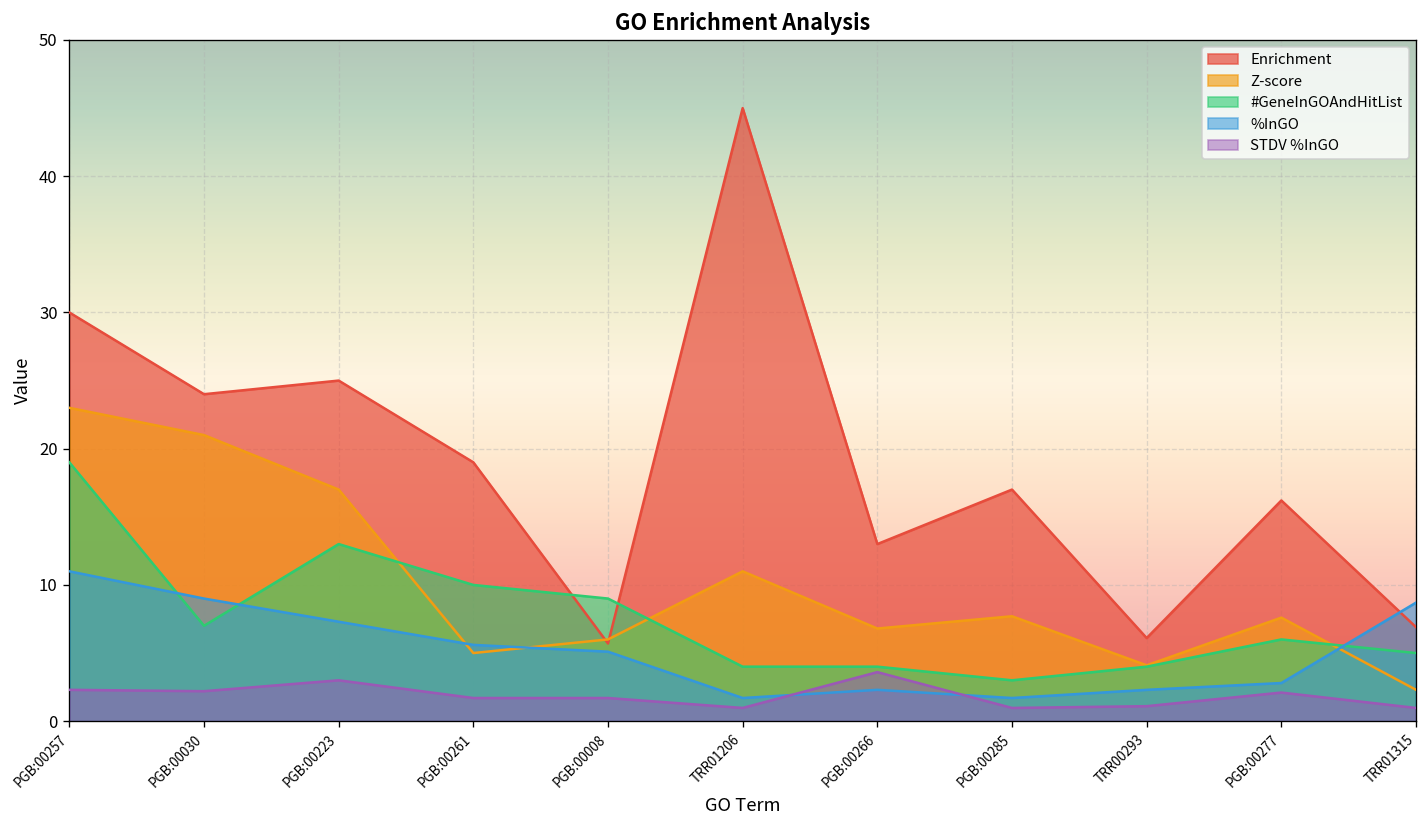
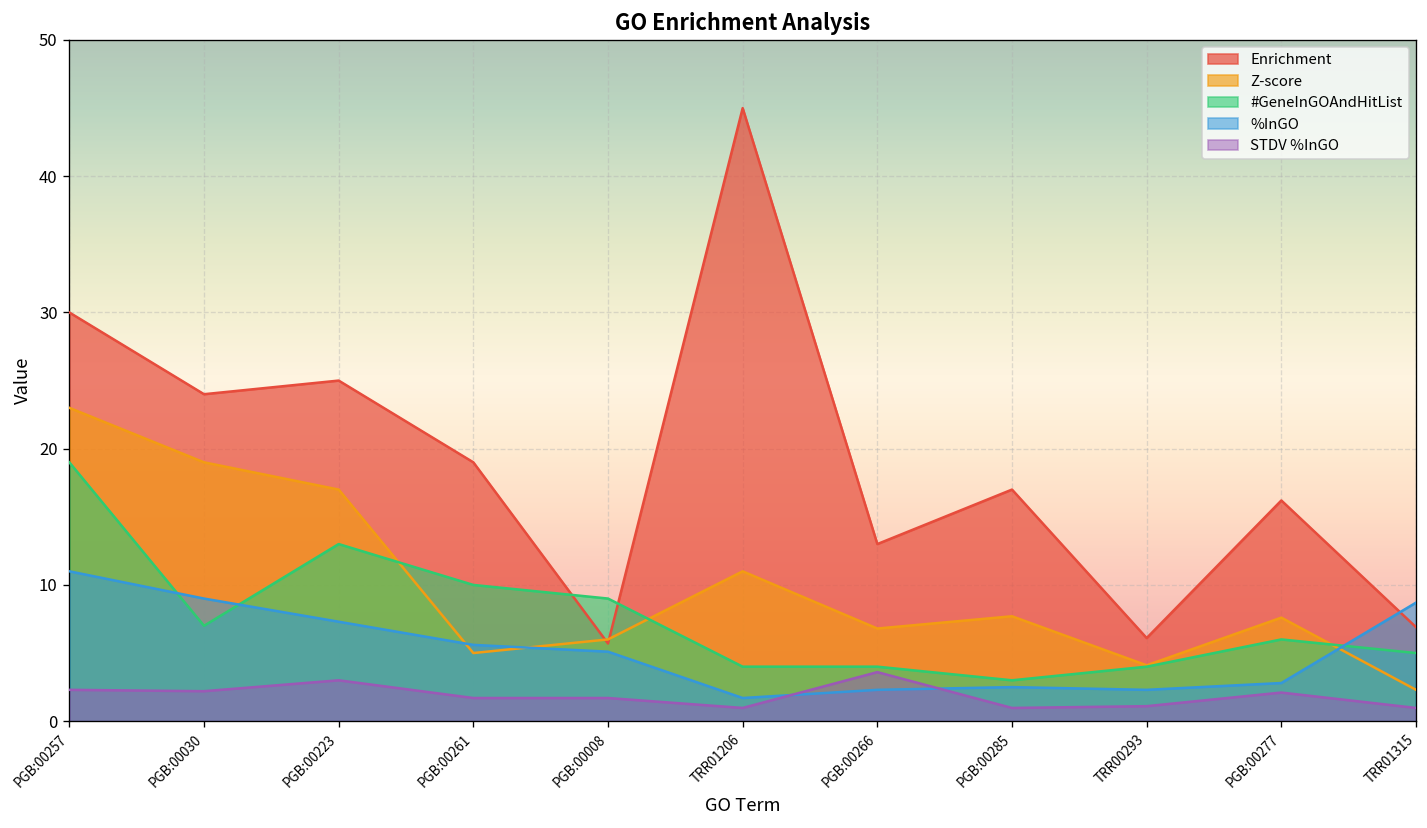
Z-score, PGB:00030: 21 -> 19
%InGO, PGB:00285: 1.7 -> 2.5
